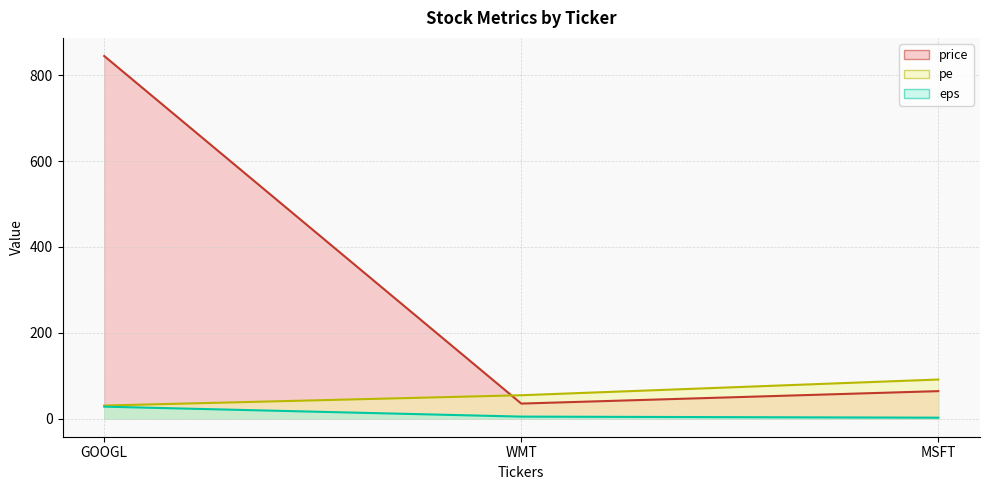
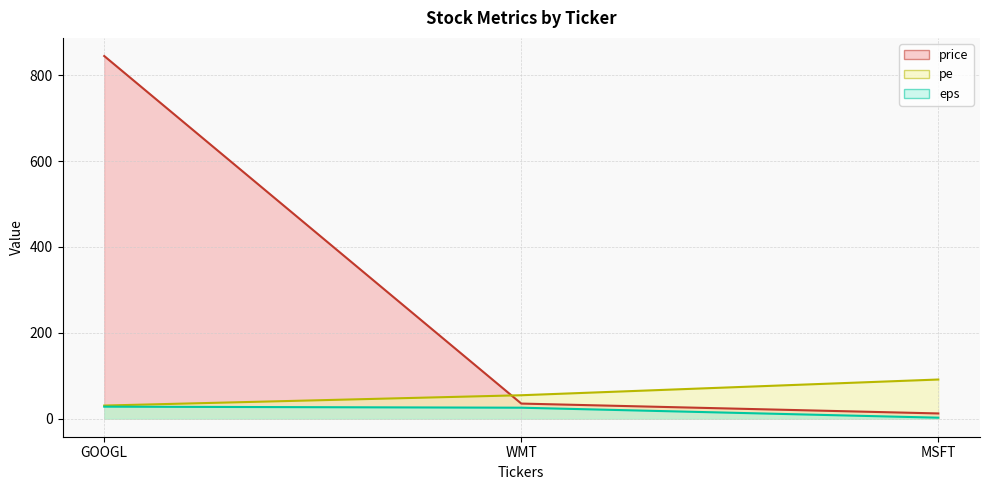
eps, WMT: 0 -> 30
price, MSFT: 60 -> 10
